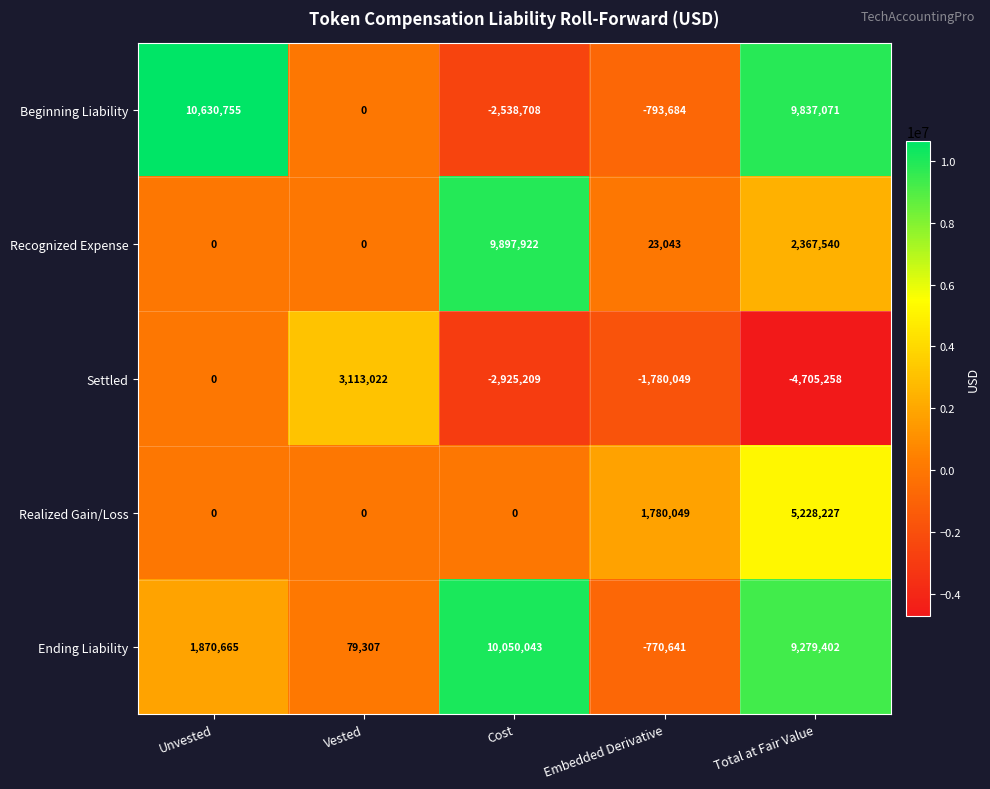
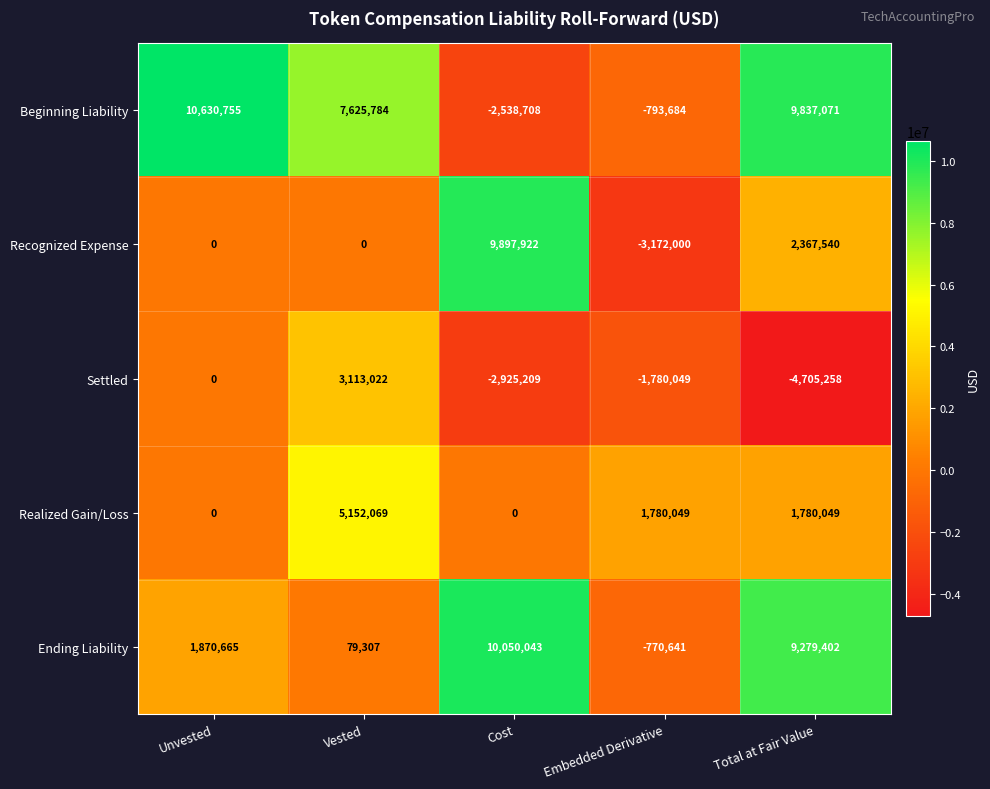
Beginning Liability, Vested: 0 -> 7,625,784
Recognized Expense, Embedded Derivative: 23,043 -> -3,172,000
Realized Gain/Loss, Vested: 0 -> 5,152,069
Realized Gain/Loss, Total at Fair Value: 5,228,227 -> 1,780,049
